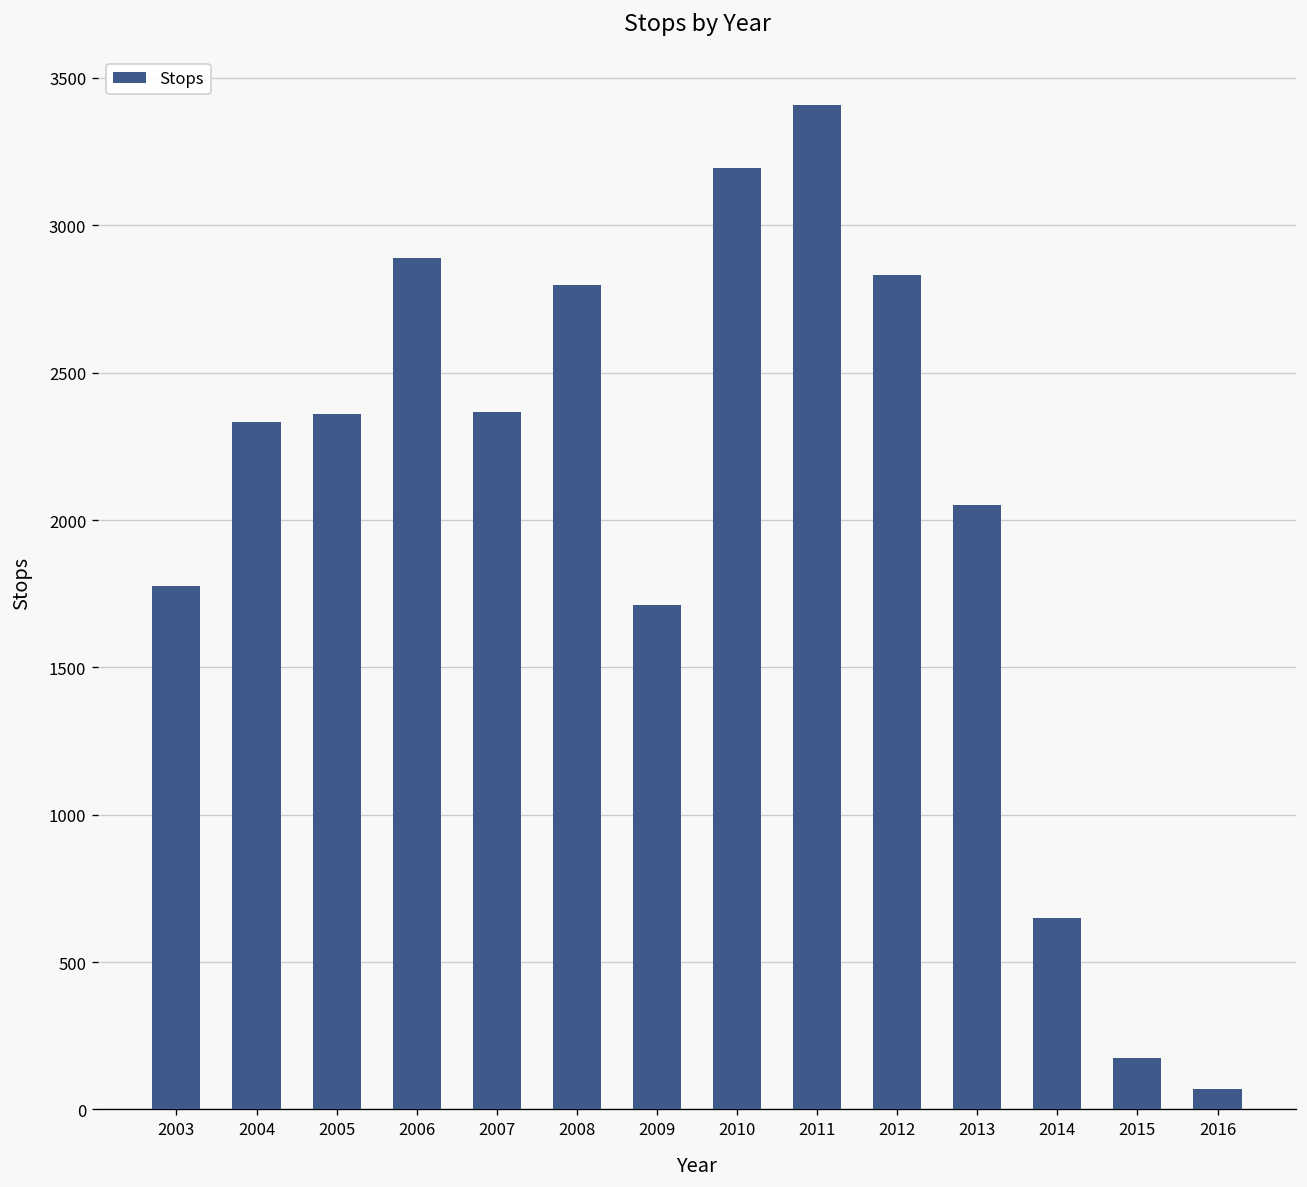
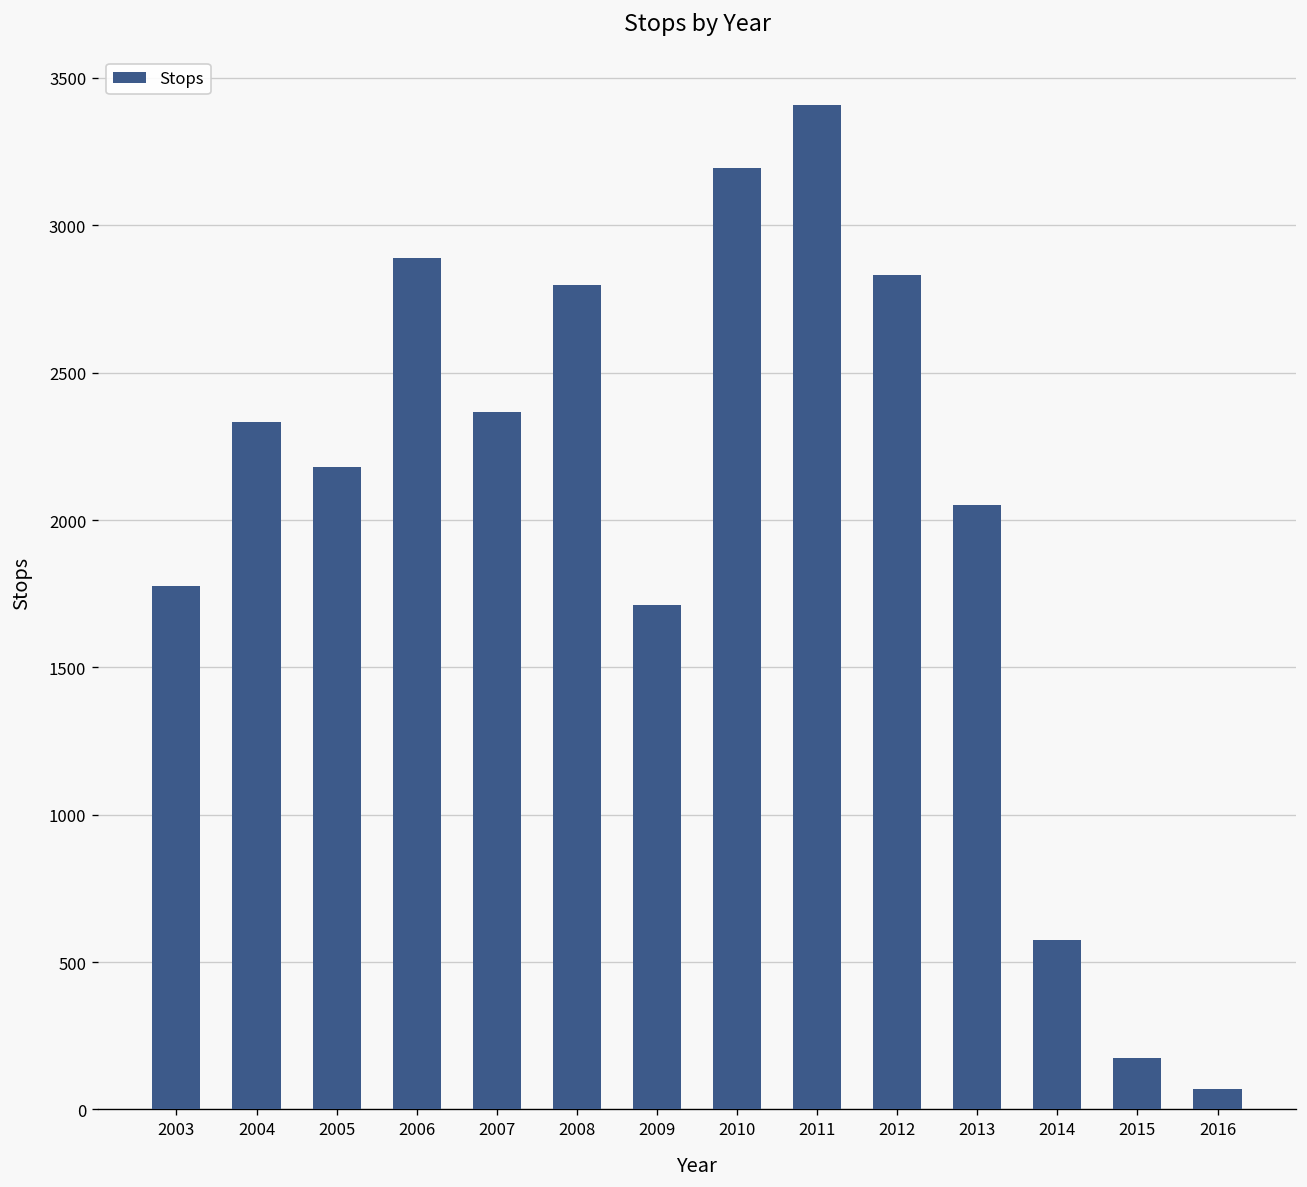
2005: 2360 -> 2180
2014: 650 -> 580
